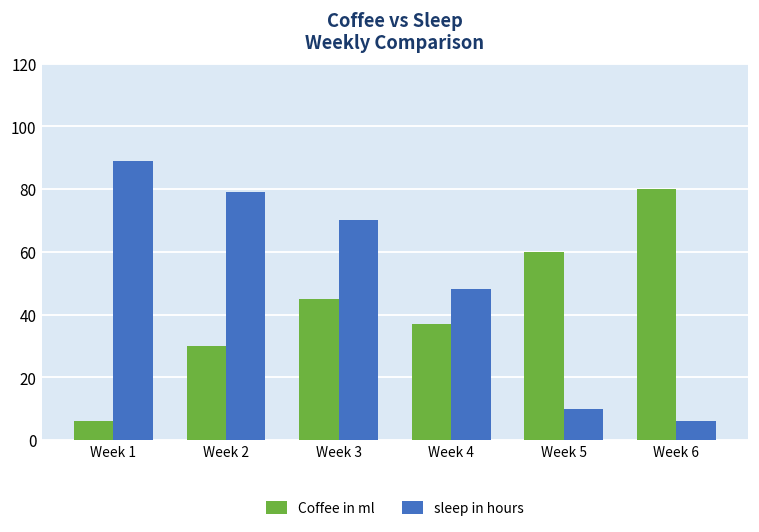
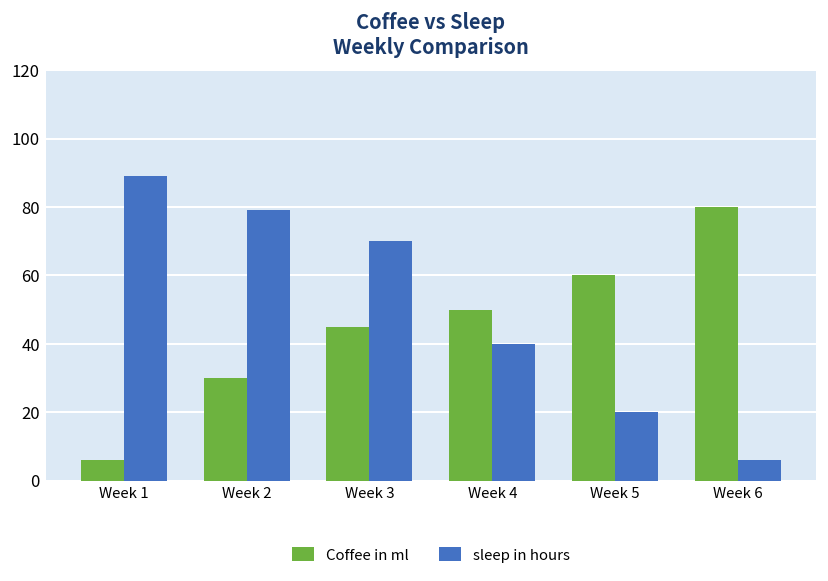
Coffee in ml, Week 4: 37 -> 50
sleep in hours, Week 4: 48 -> 40
sleep in hours, Week 5: 10 -> 20
